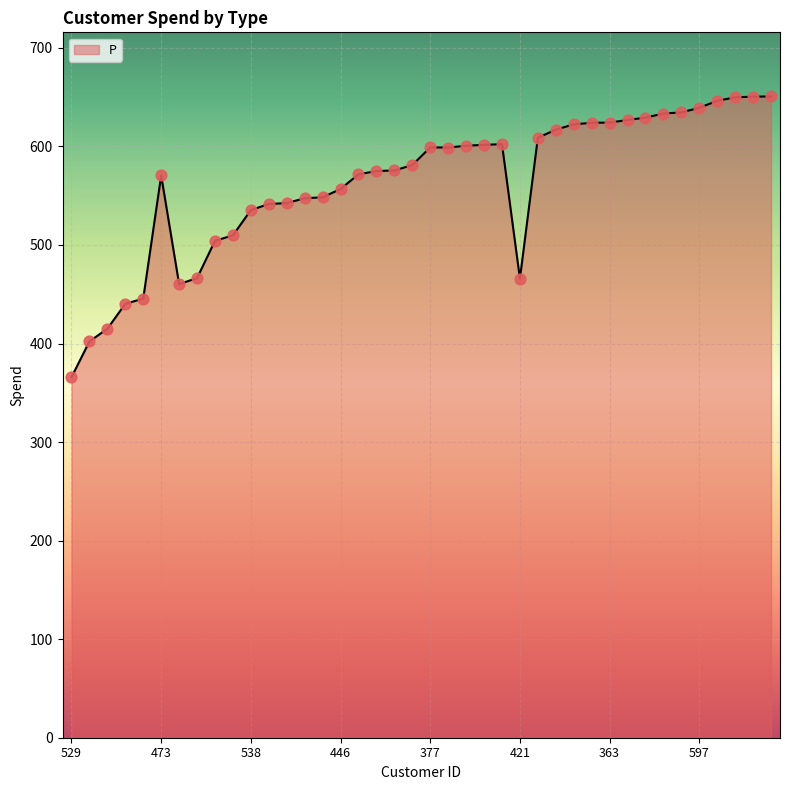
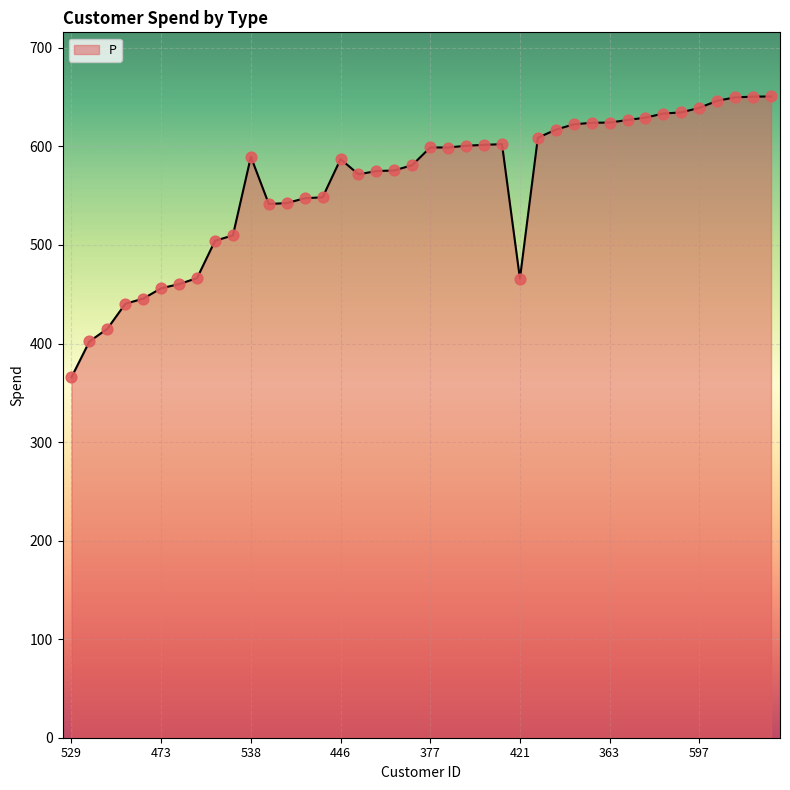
473: 570 -> 460
538: 540 -> 590
446: 560 -> 590
